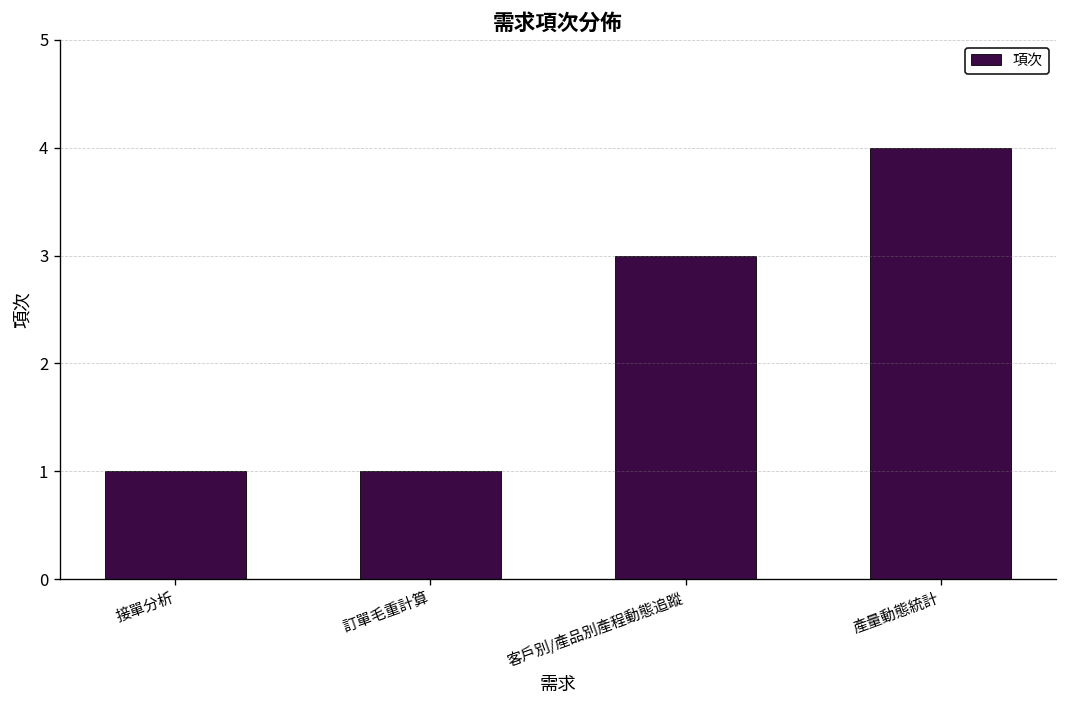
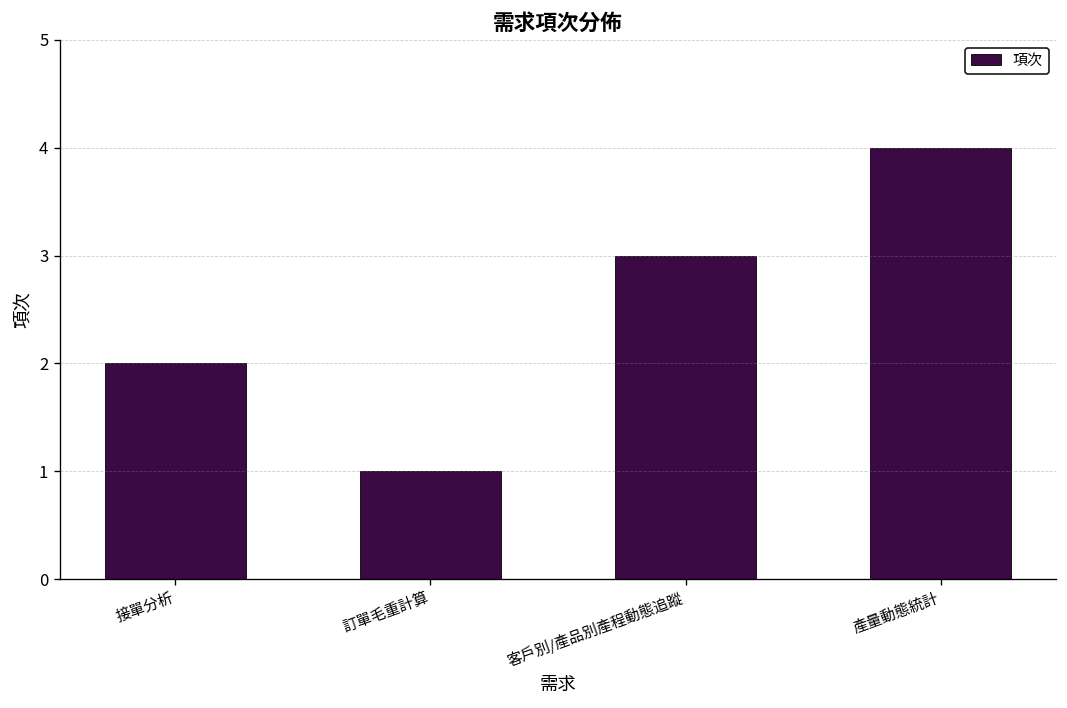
接單分析: 1 -> 2
